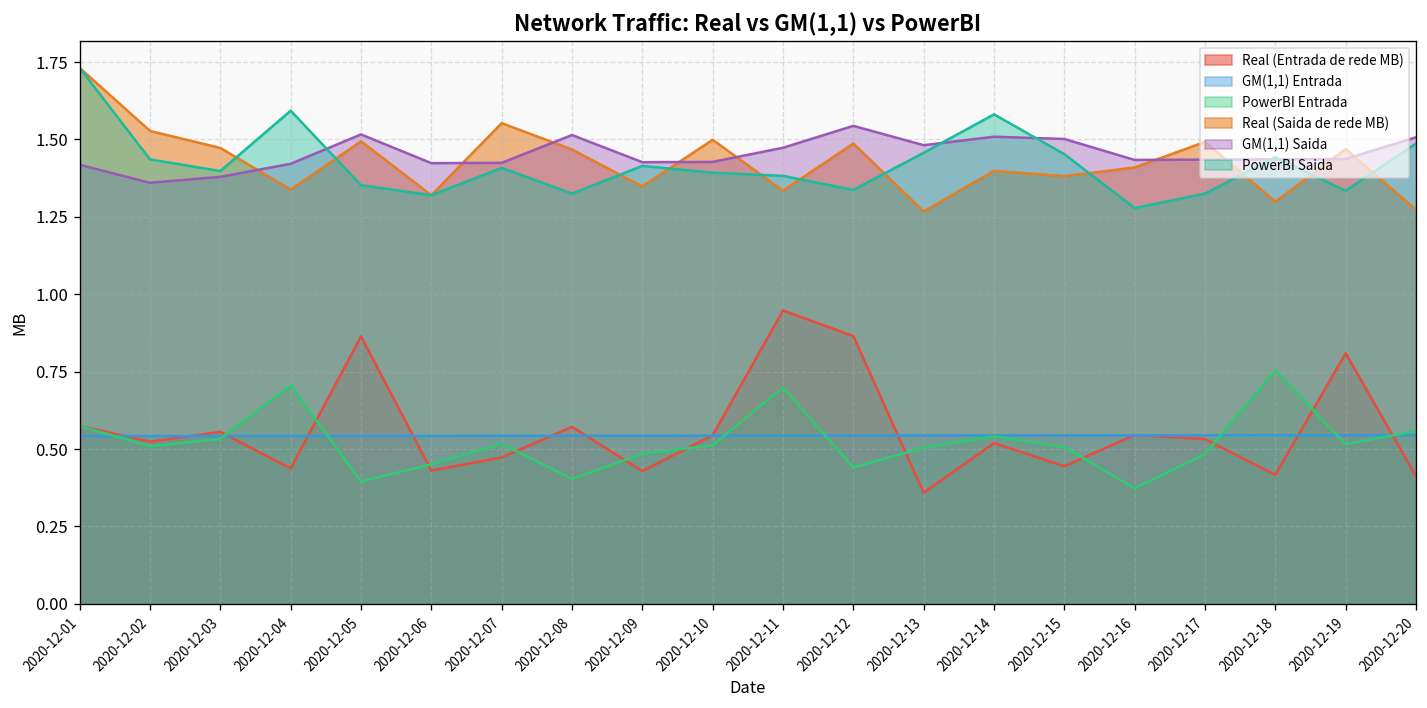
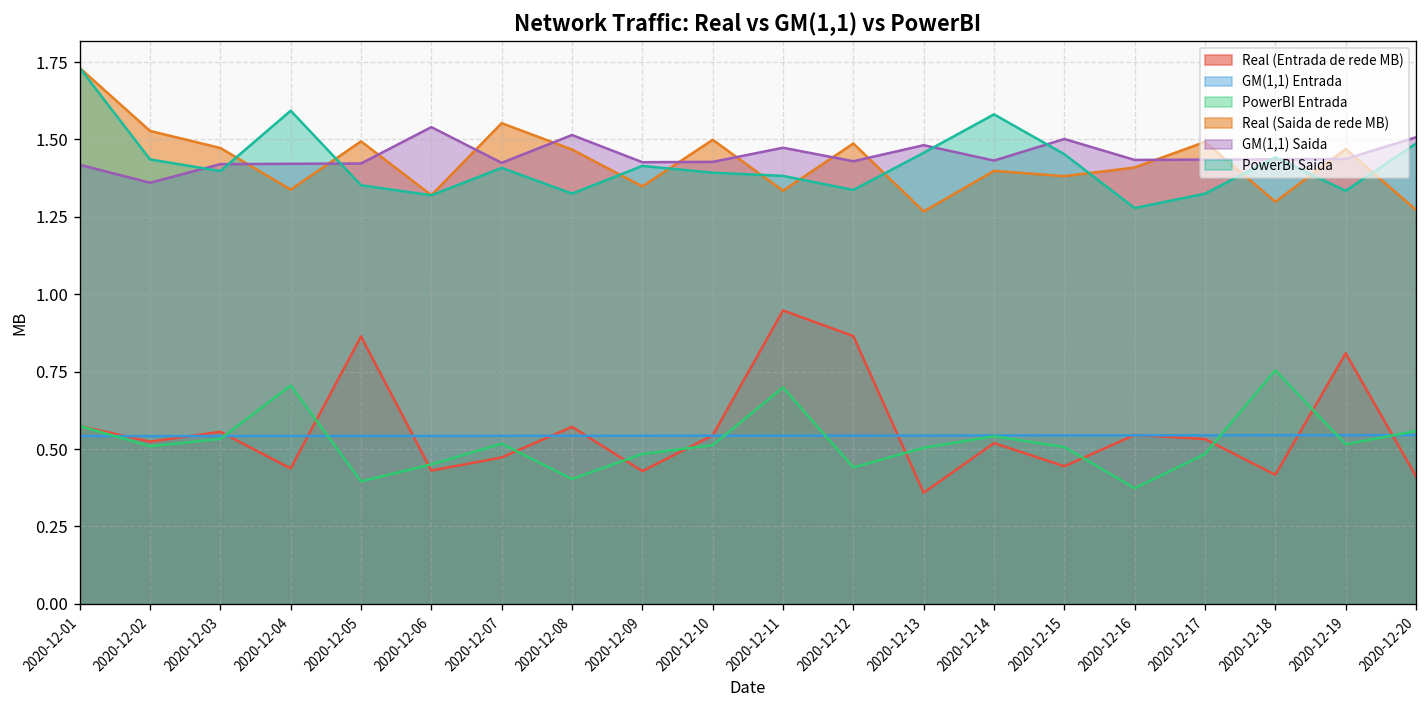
GM(1,1) Saida, 2020-12-03: 1.38 -> 1.42
GM(1,1) Saida, 2020-12-05: 1.52 -> 1.42
GM(1,1) Saida, 2020-12-06: 1.42 -> 1.54
GM(1,1) Saida, 2020-12-12: 1.54 -> 1.43
GM(1,1) Saida, 2020-12-14: 1.51 -> 1.43
